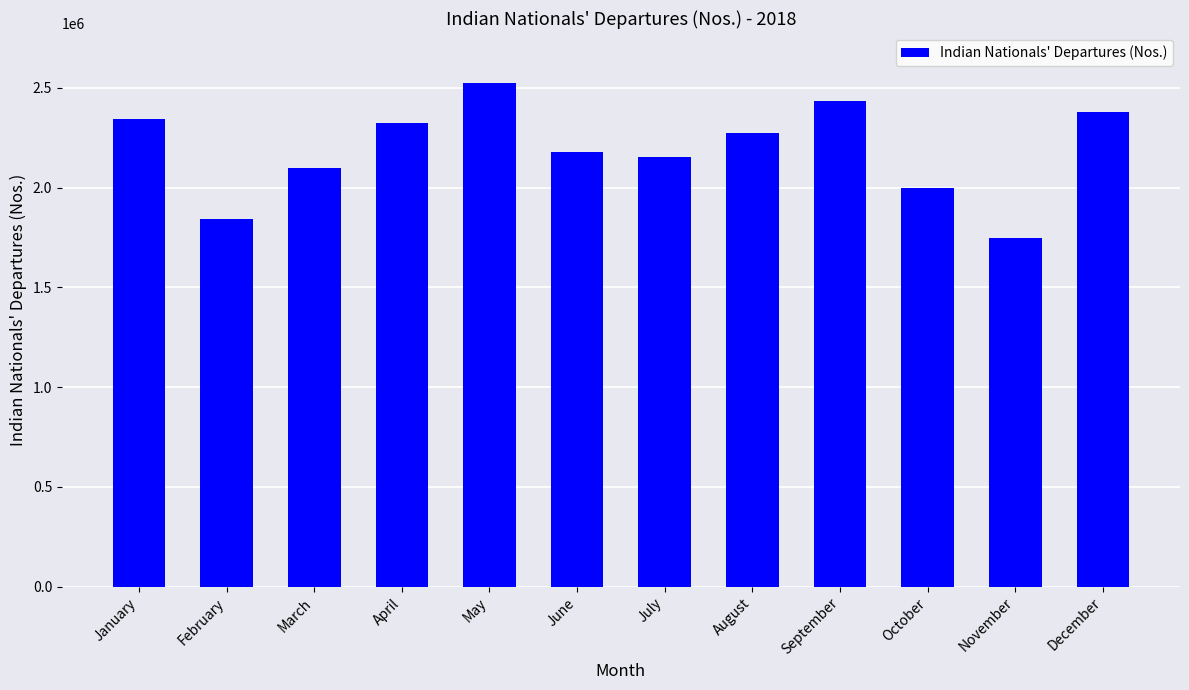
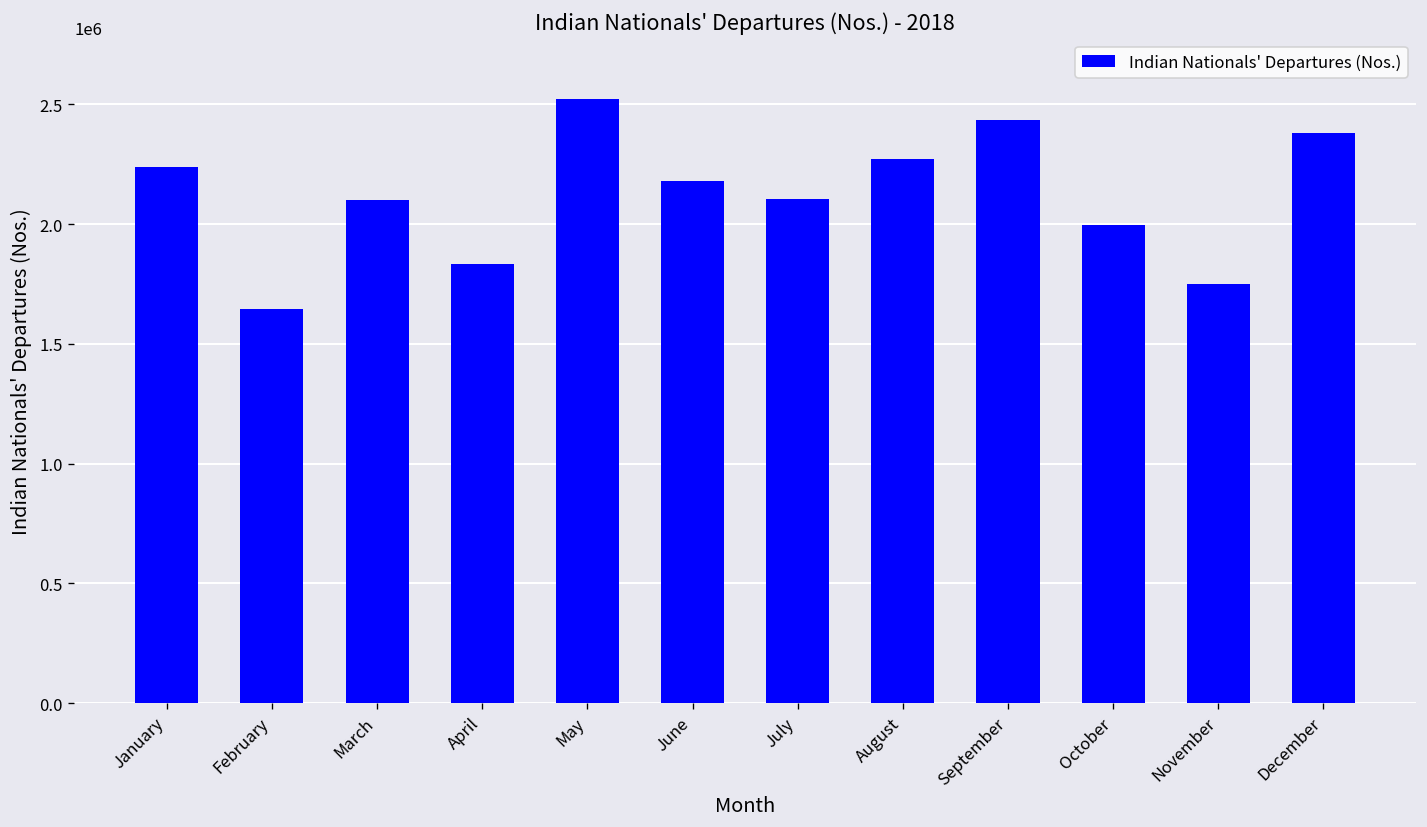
January: 2340000 -> 2240000
February: 1840000 -> 1650000
April: 2320000 -> 1830000
July: 2150000 -> 2110000
